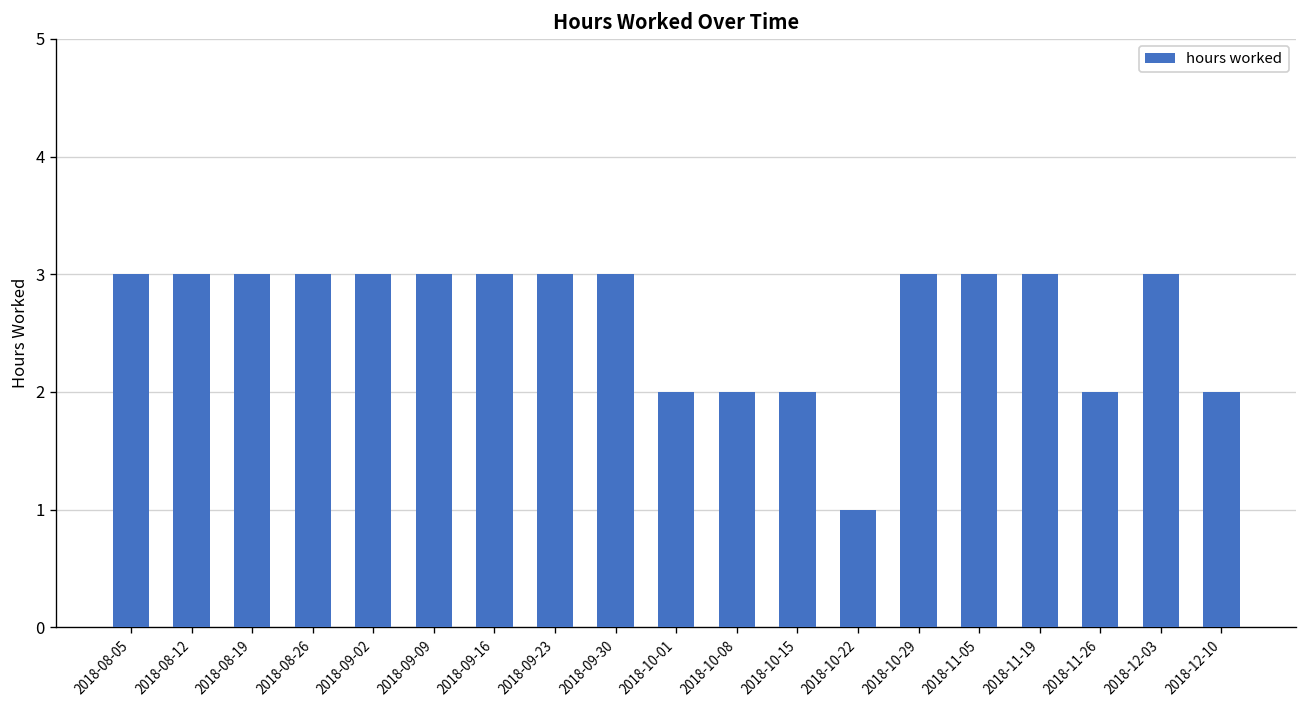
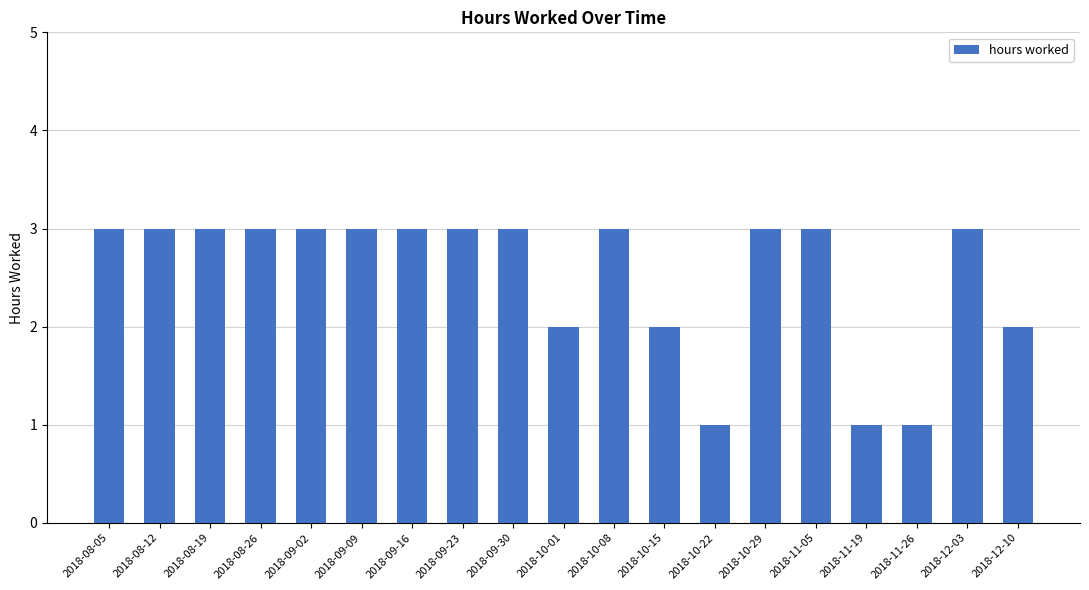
2018-10-08: 2 -> 3
2018-11-19: 3 -> 1
2018-11-26: 2 -> 1
